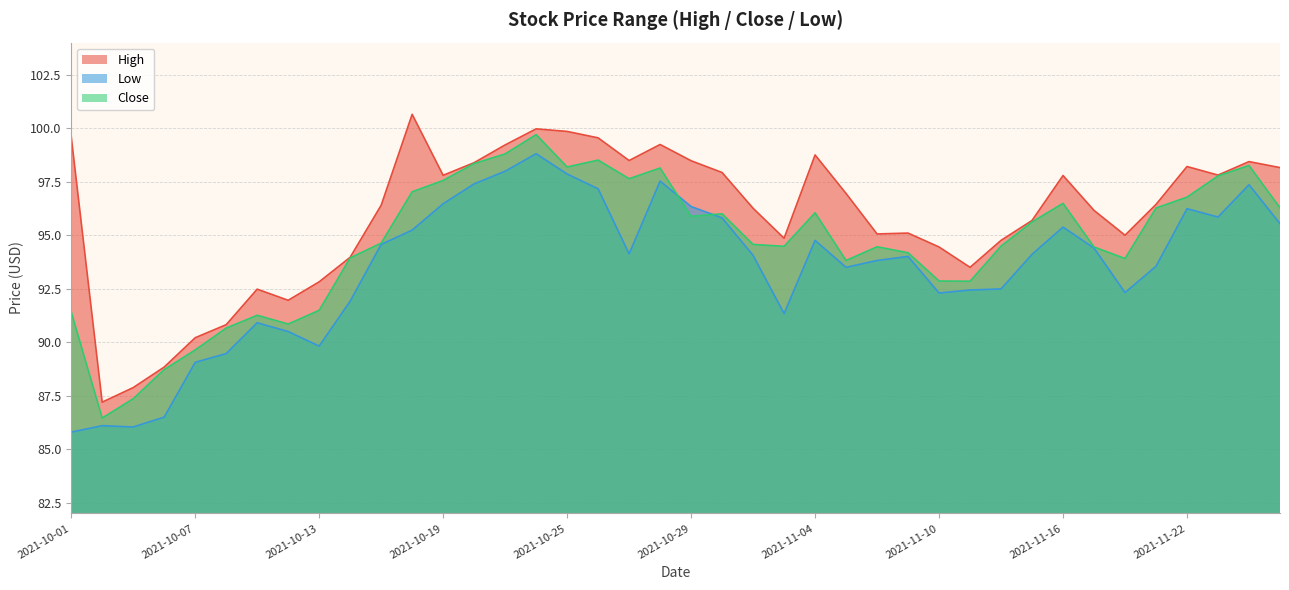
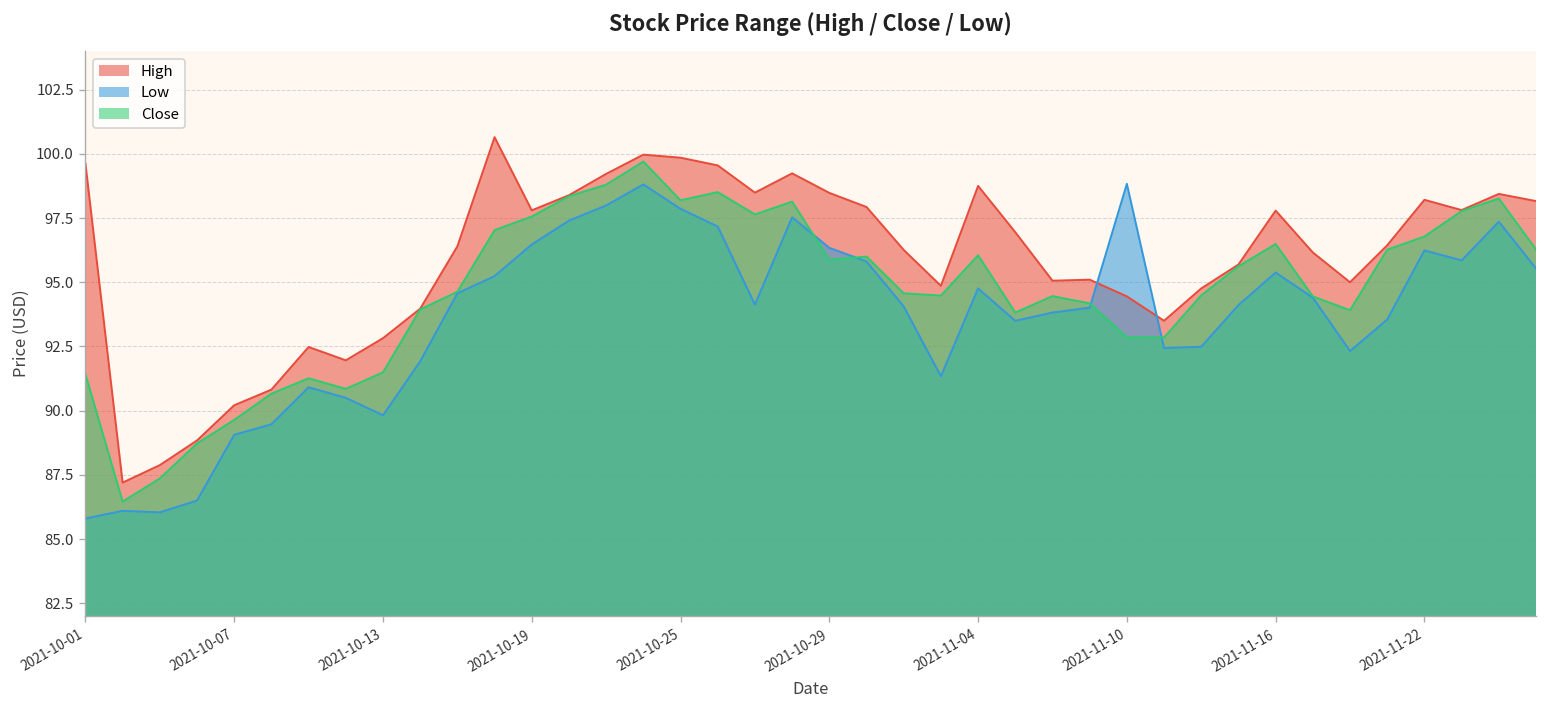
Low, 2021-11-10: 92.3 -> 98.8
